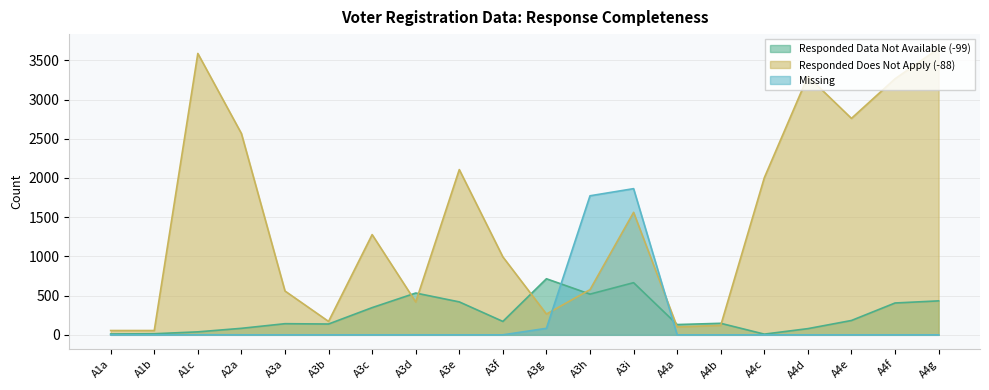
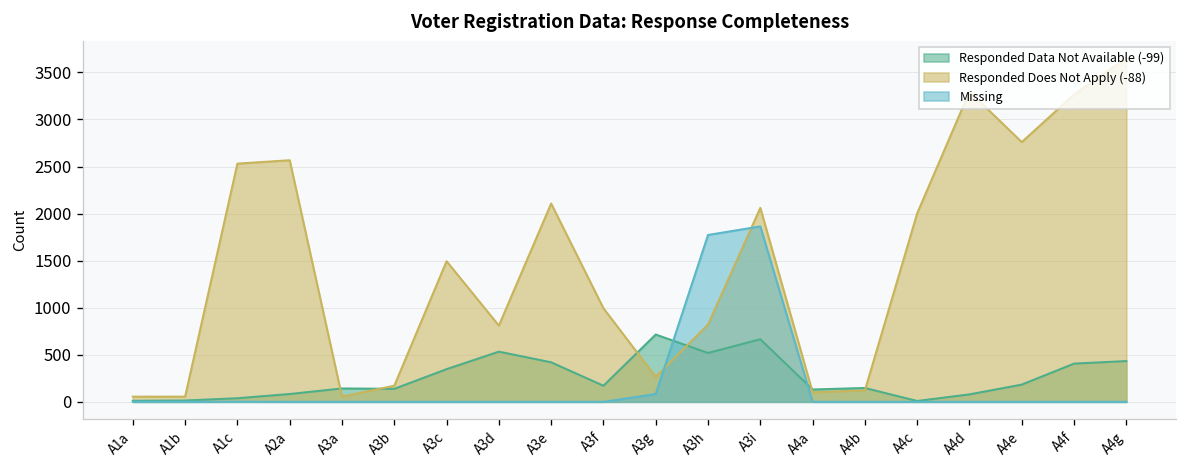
Responded Does Not Apply (-88), A1c: 3600 -> 2500
Responded Does Not Apply (-88), A3a: 600 -> 100
Responded Does Not Apply (-88), A3c: 1300 -> 1500
Responded Does Not Apply (-88), A3d: 400 -> 800
Responded Does Not Apply (-88), A3h: 600 -> 800
Responded Does Not Apply (-88), A3i: 1600 -> 2100
